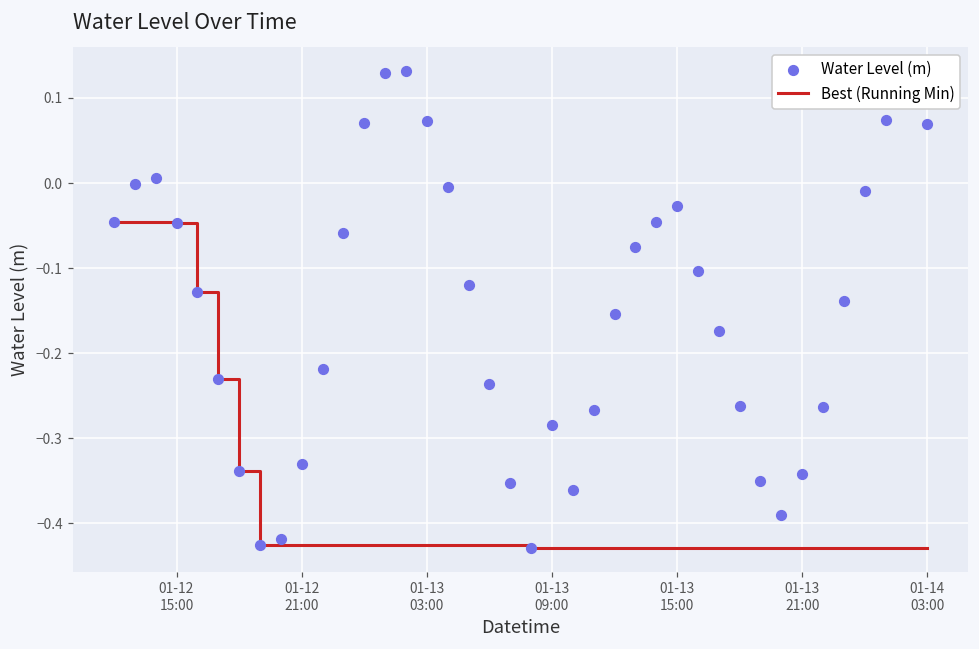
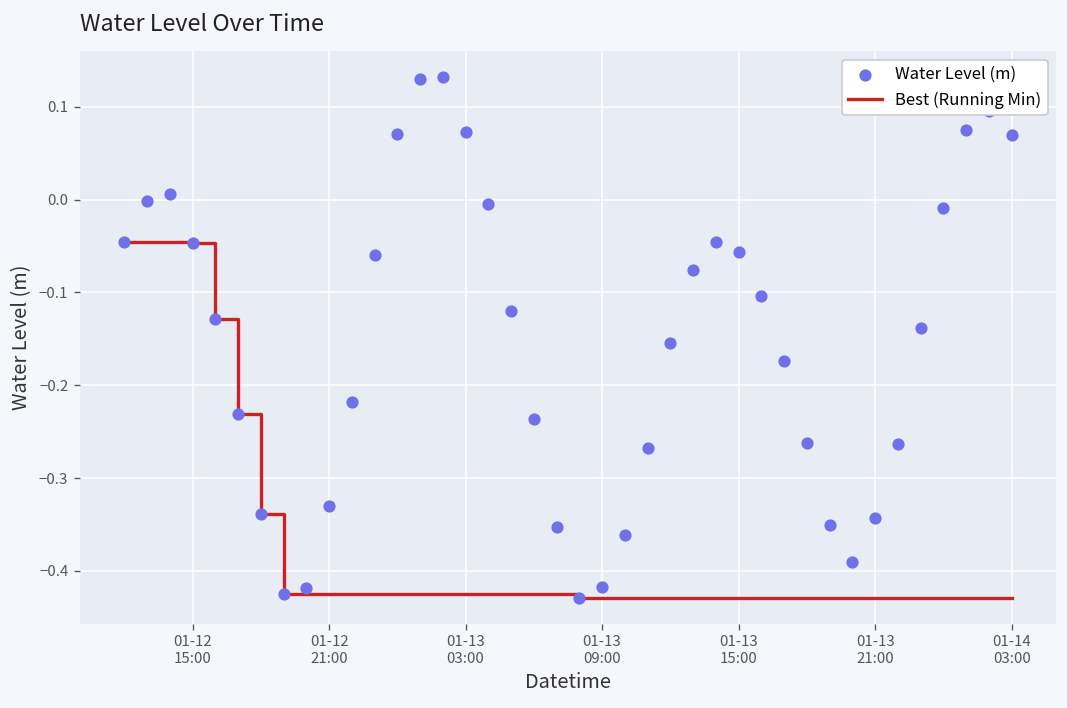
Water Level (m), 01-13 09:00: -0.28 -> -0.42
Water Level (m), 01-13 15:00: -0.03 -> -0.06
